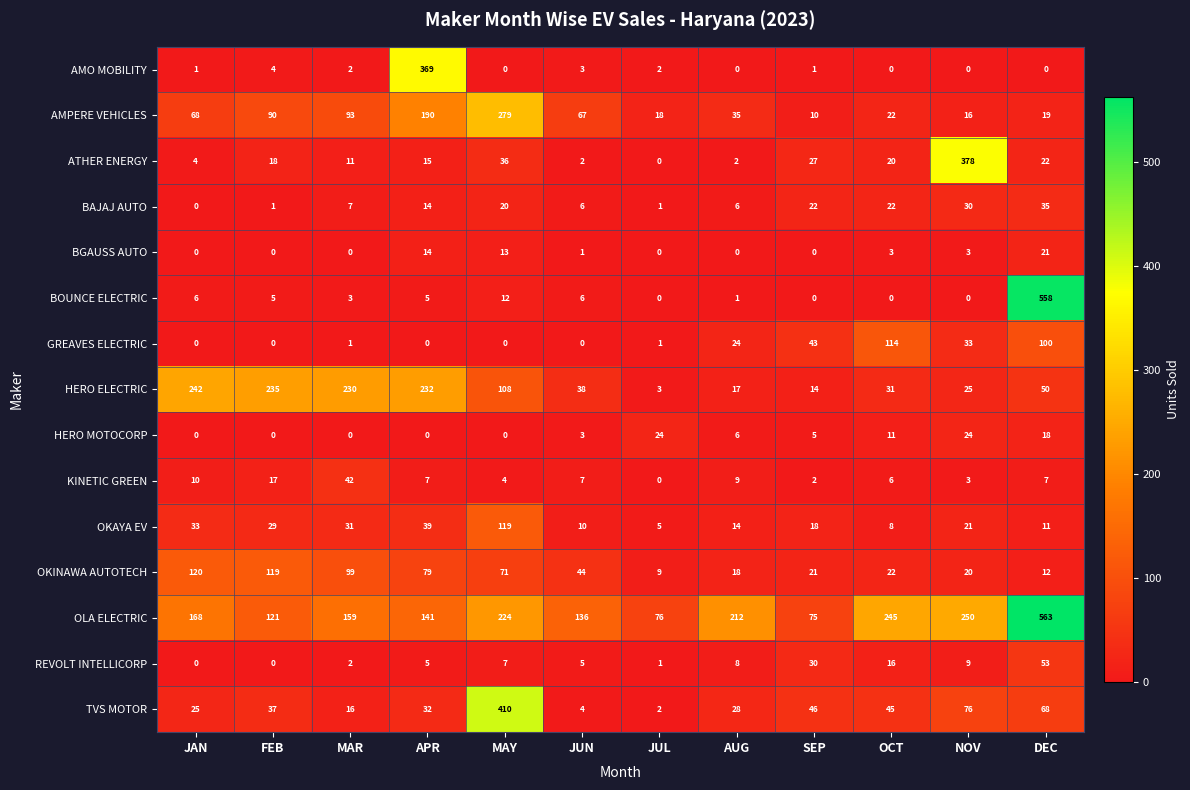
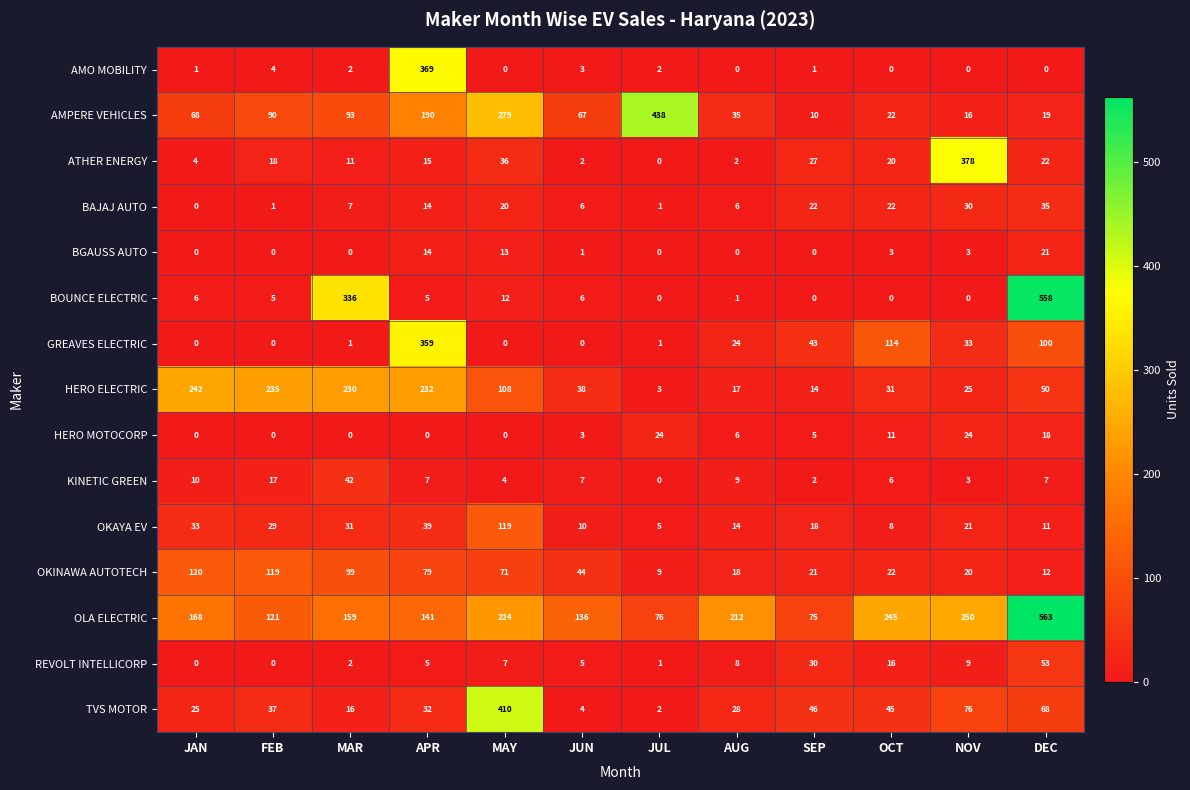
AMPERE VEHICLES, JUL: 18 -> 438
BOUNCE ELECTRIC, MAR: 3 -> 336
GREAVES ELECTRIC, APR: 0 -> 359
